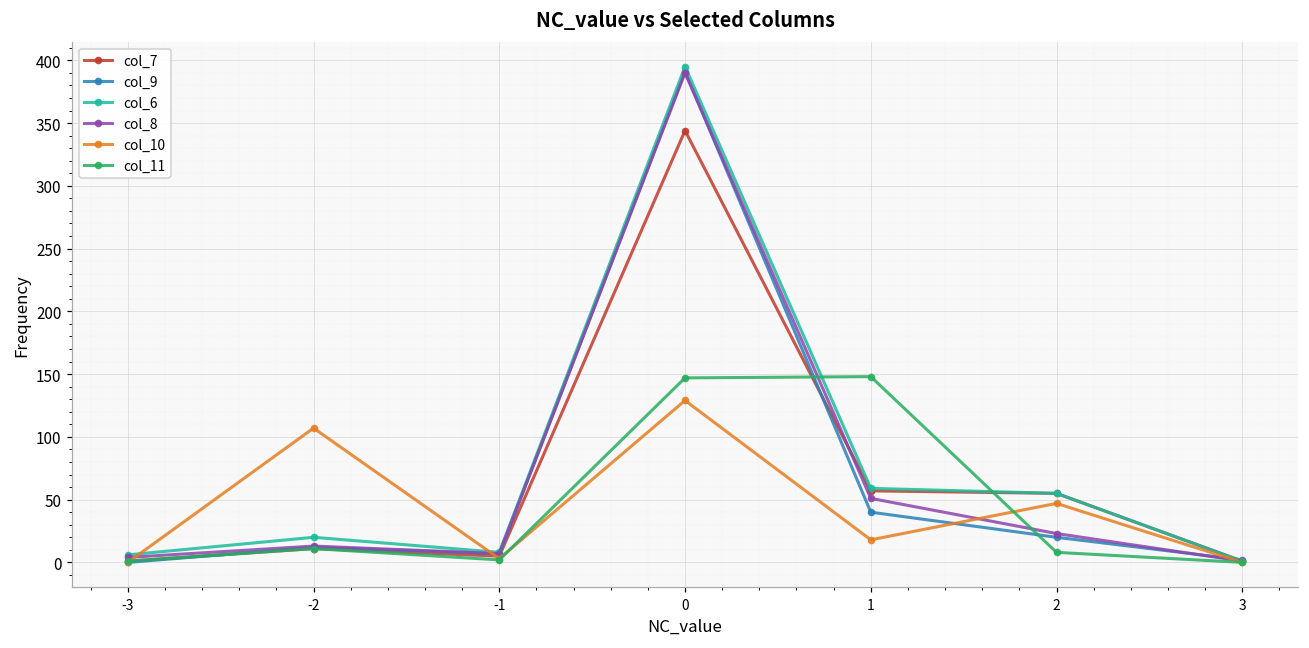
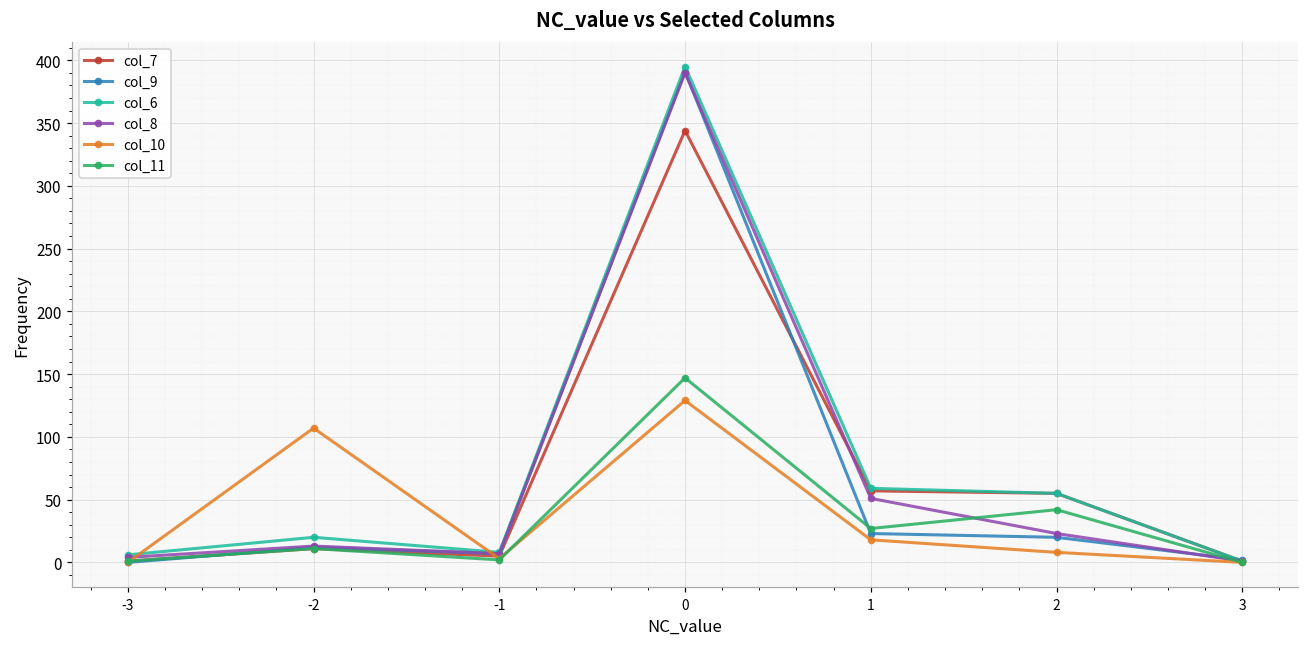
col_9, 1: 40 -> 23
col_11, 1: 148 -> 27
col_10, 2: 47 -> 8
col_11, 2: 8 -> 42
